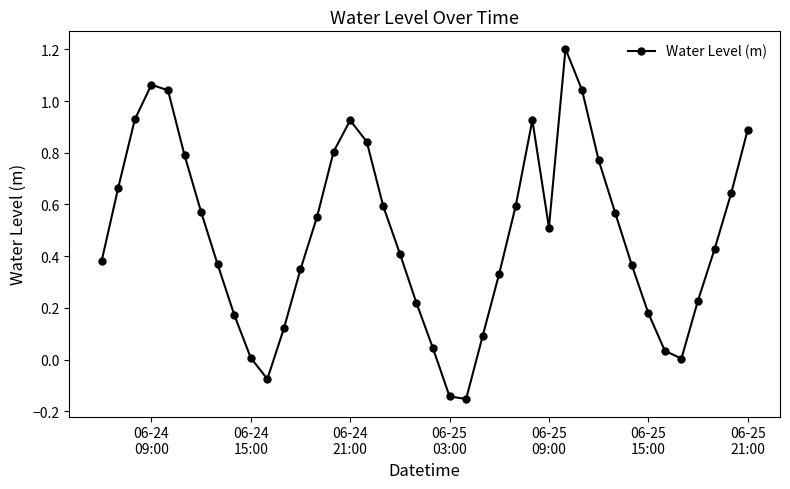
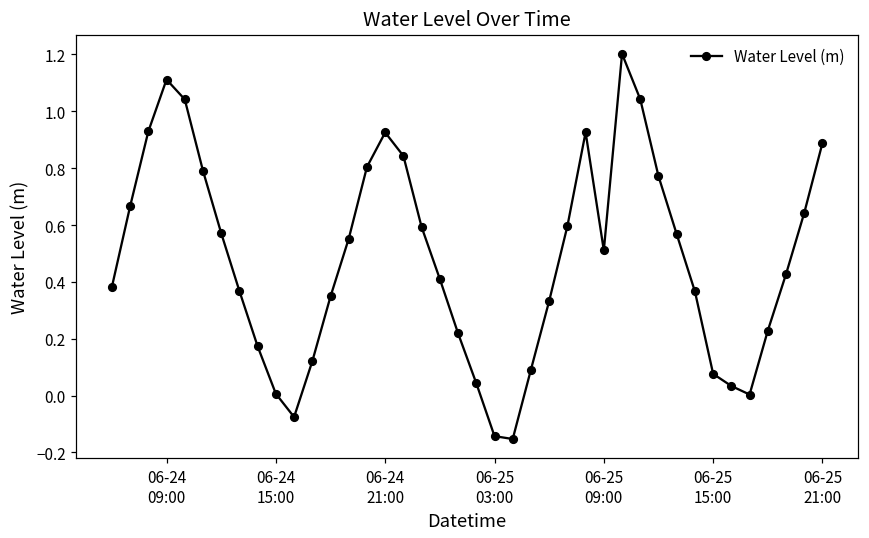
06-24 09:00: 1.06 -> 1.11
06-25 15:00: 0.18 -> 0.08
